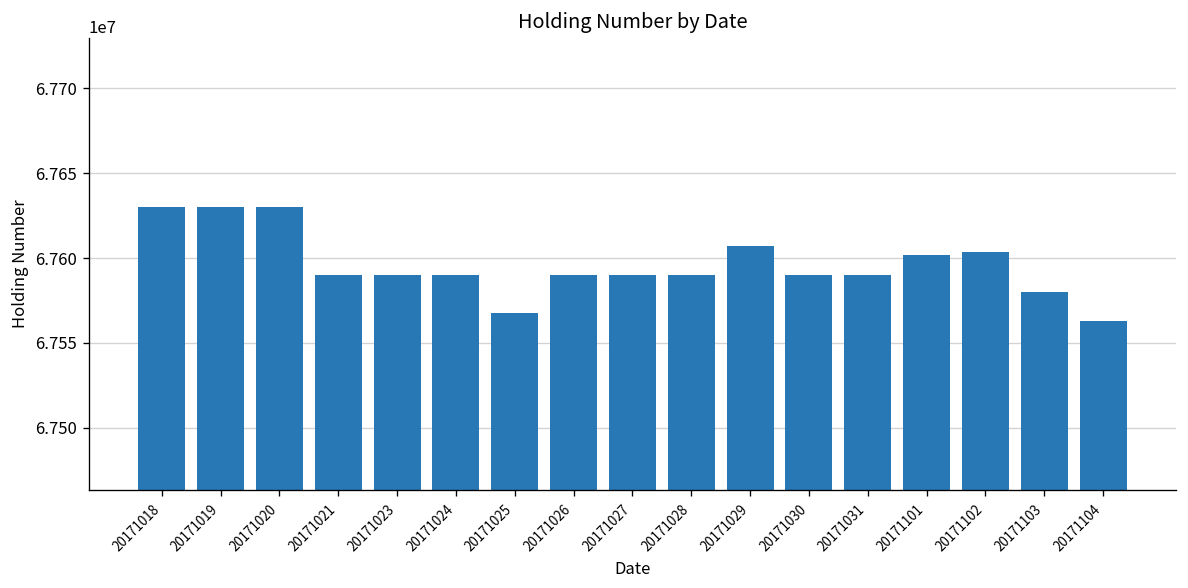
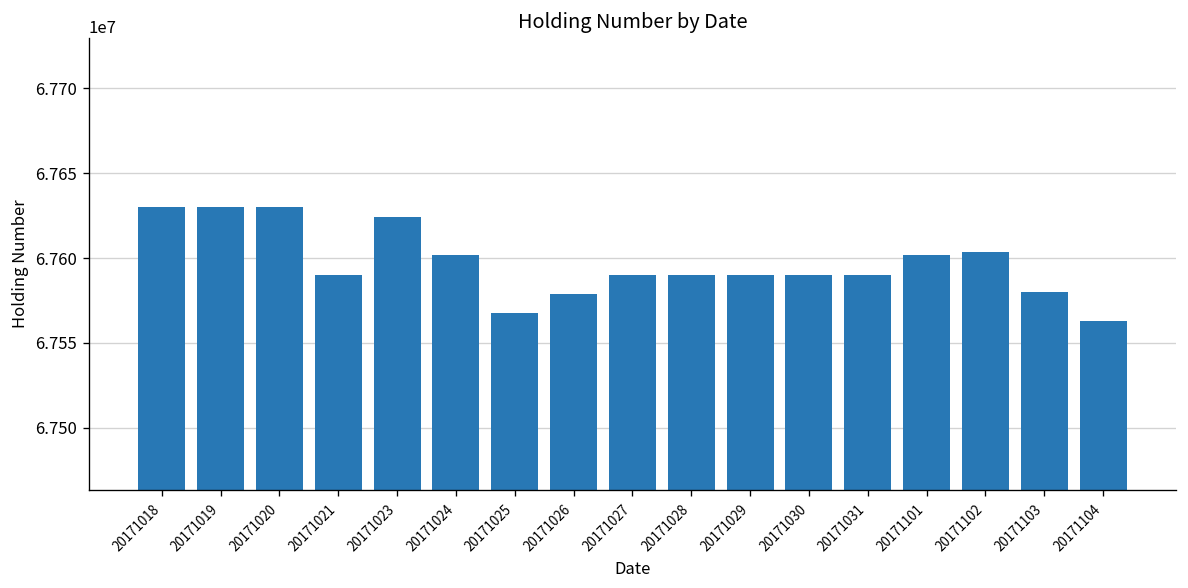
20171023: 67590000 -> 67624000
20171024: 67590000 -> 67602000
20171026: 67590000 -> 67579000
20171029: 67607000 -> 67590000
